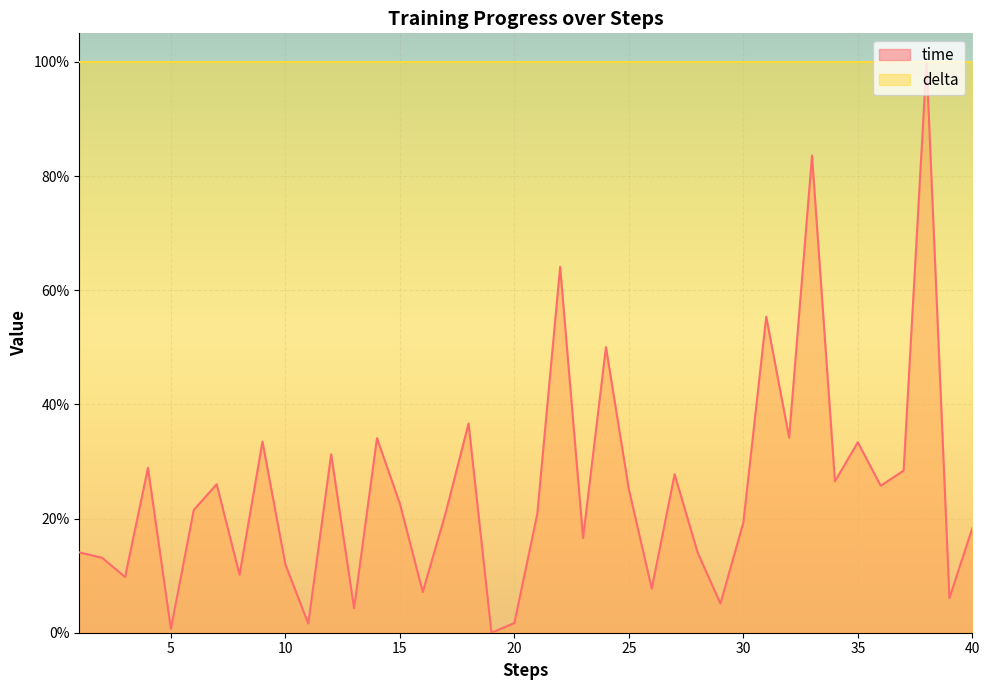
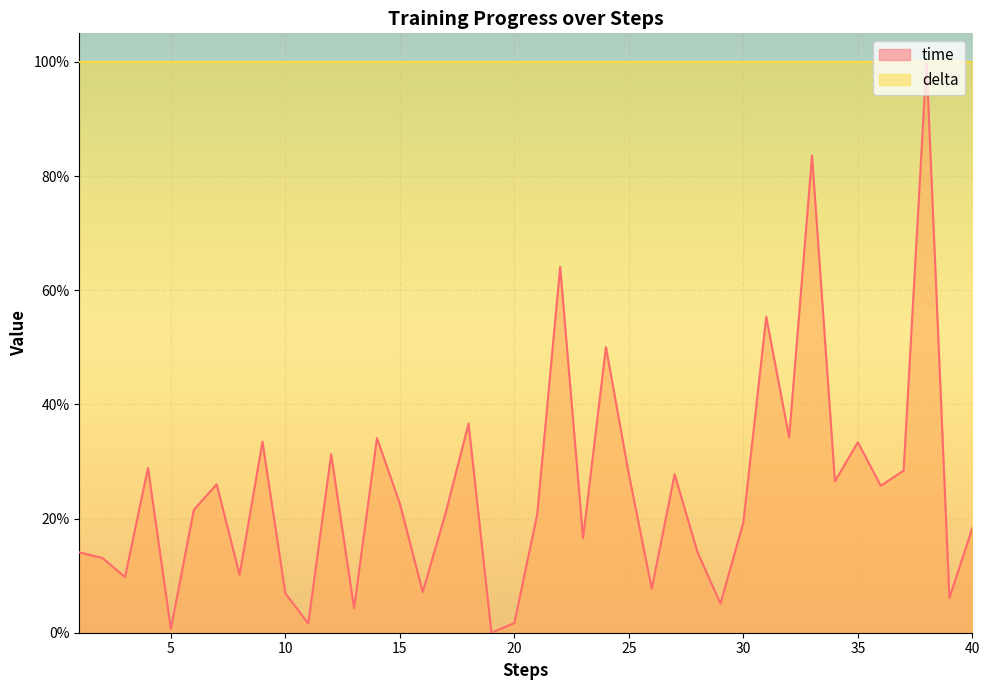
time, 10: 12% -> 7%
time, 25: 25% -> 28%
